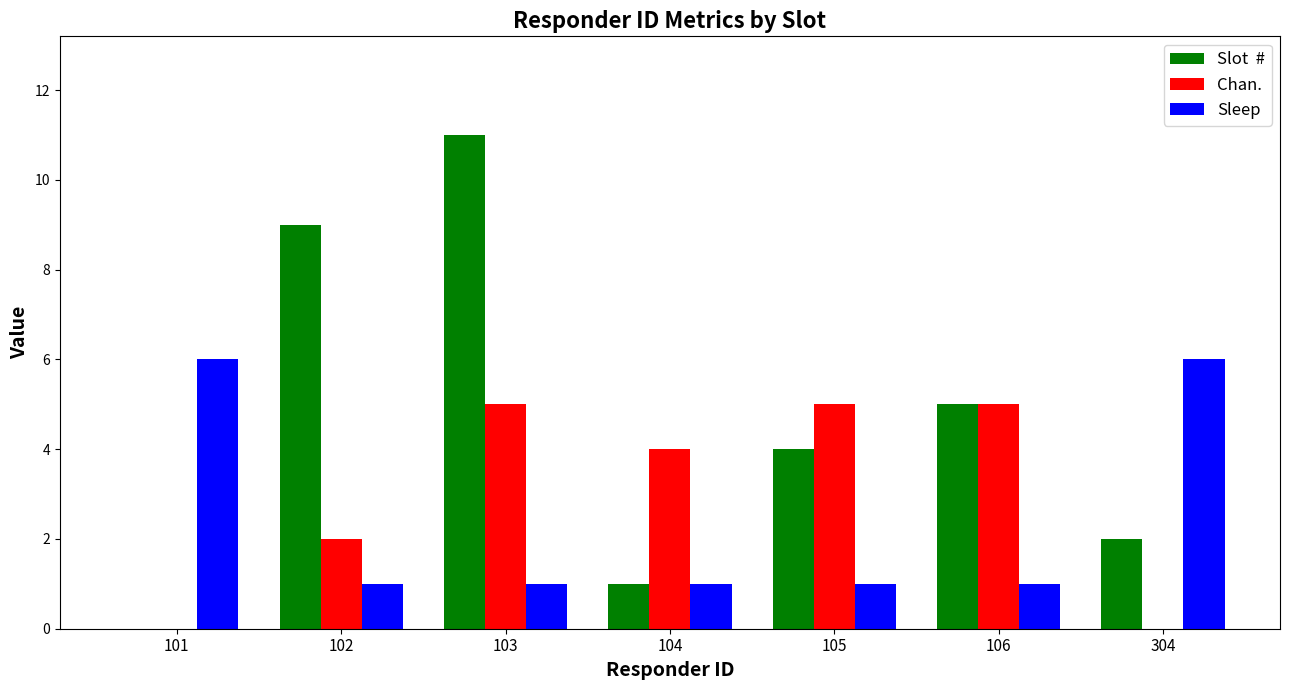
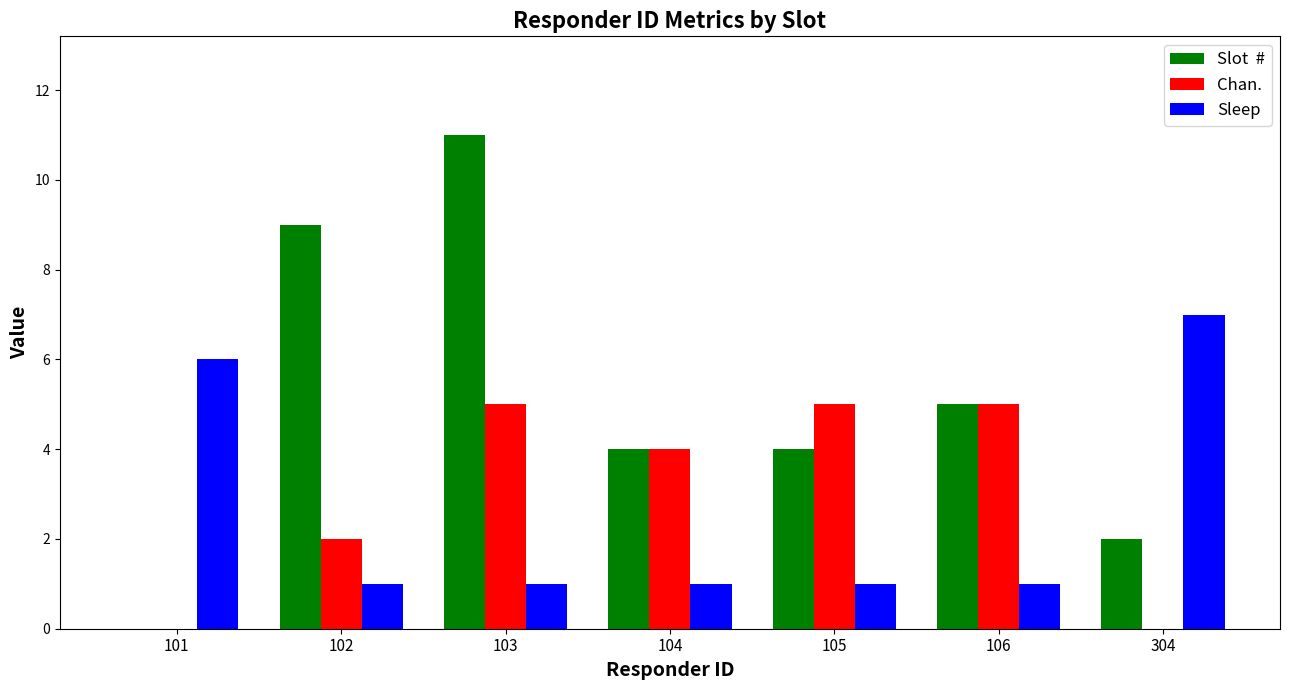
Slot #, 104: 1 -> 4
Sleep, 304: 6 -> 7
